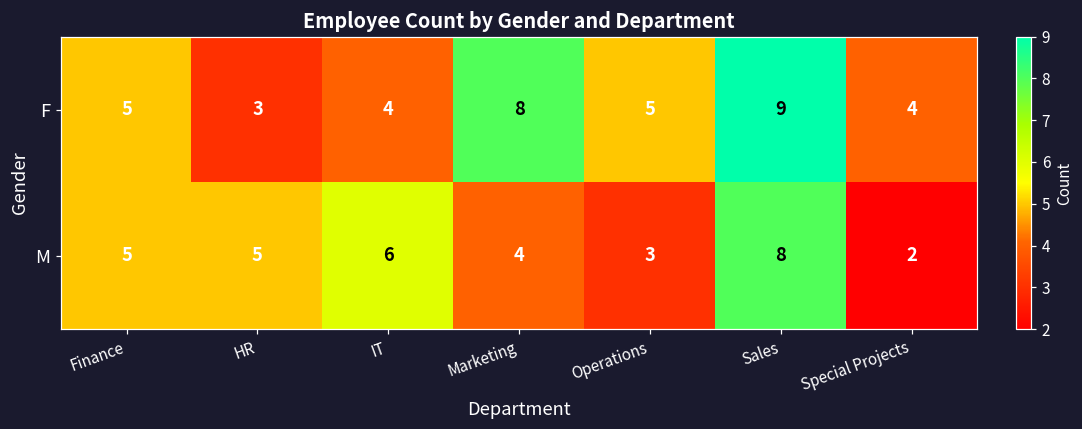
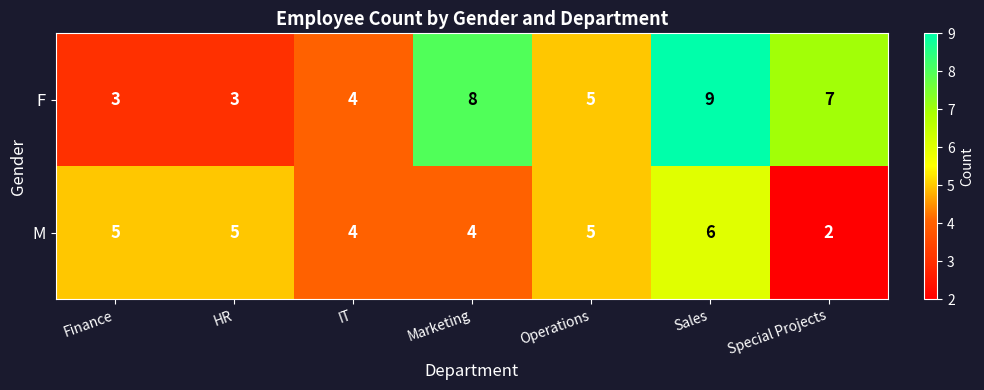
F, Finance: 5 -> 3
F, Special Projects: 4 -> 7
M, IT: 6 -> 4
M, Operations: 3 -> 5
M, Sales: 8 -> 6
